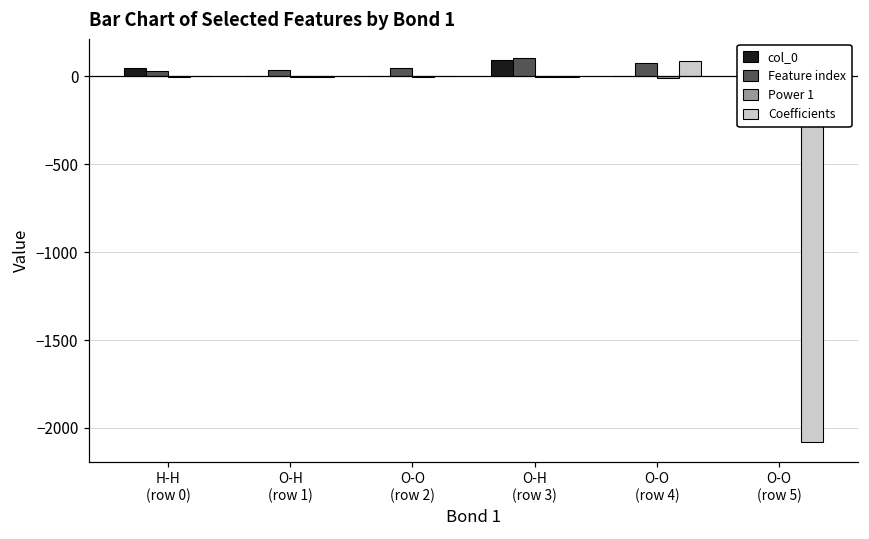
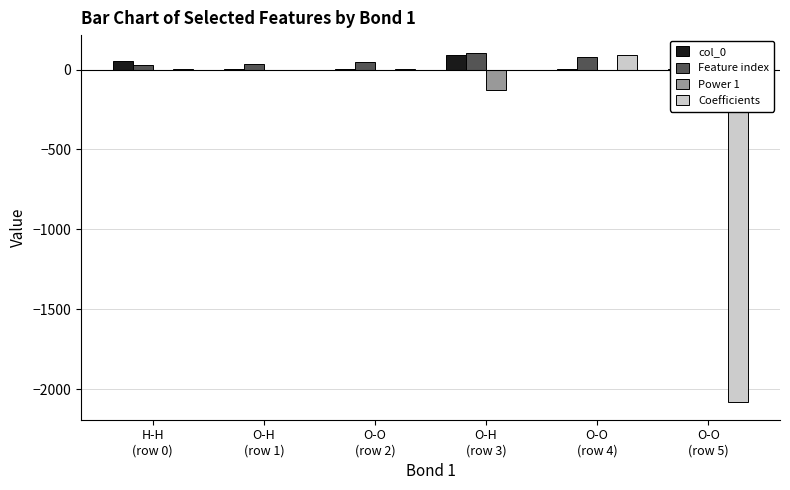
Power 1, O-H (row 3): 0 -> -130
